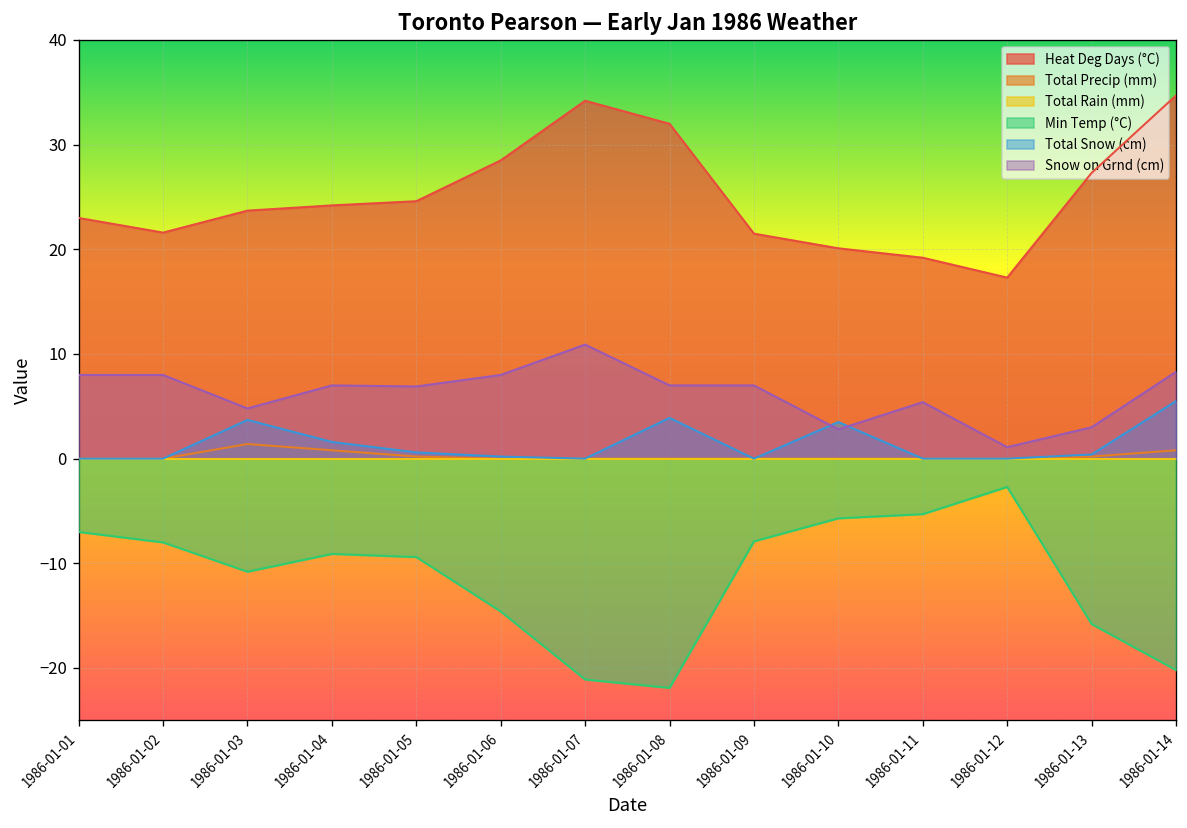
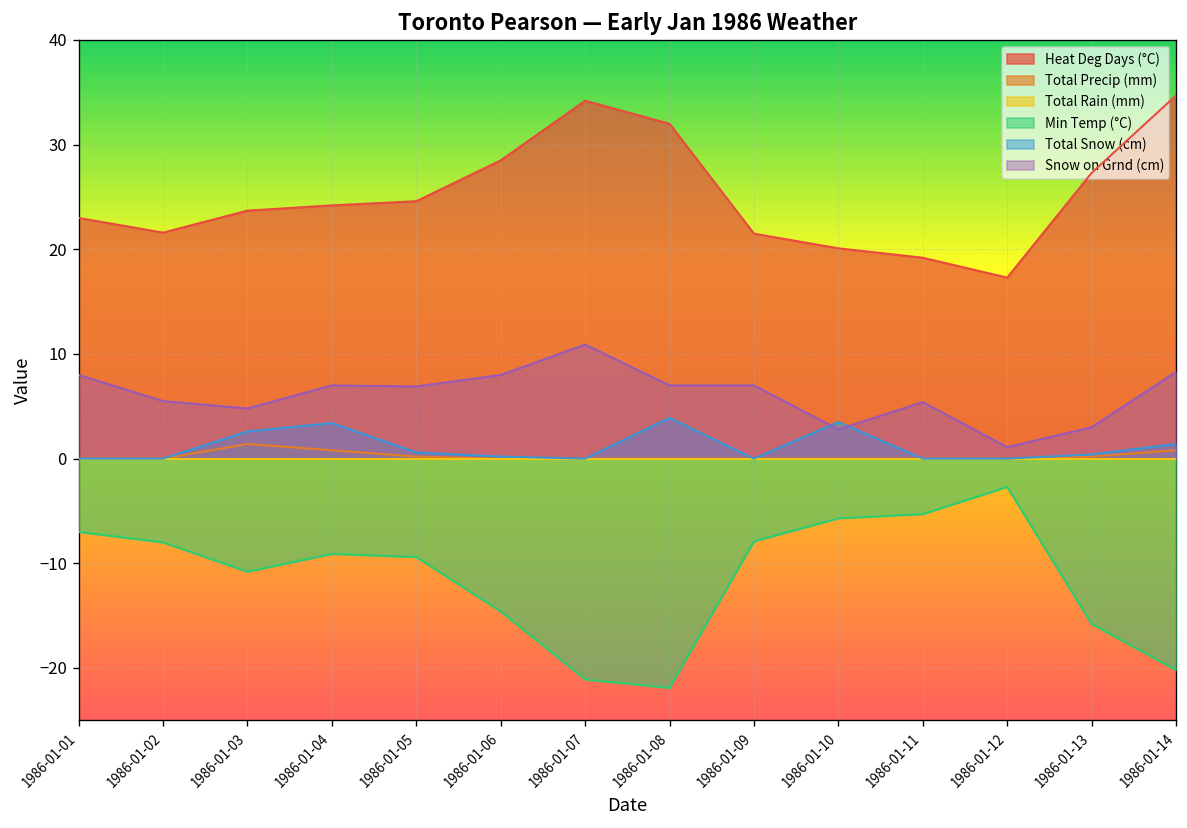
Snow on Grnd (cm), 1986-01-02: 8 -> 6
Total Snow (cm), 1986-01-03: 4 -> 3
Total Snow (cm), 1986-01-04: 2 -> 3
Total Snow (cm), 1986-01-14: 6 -> 1
